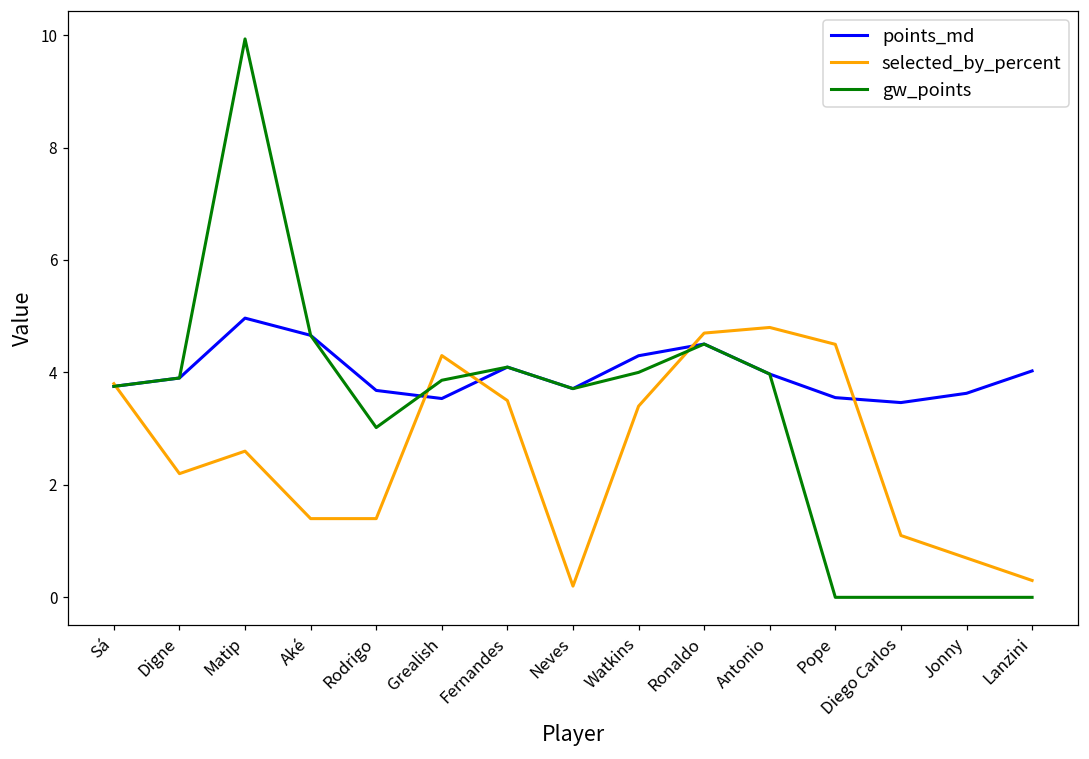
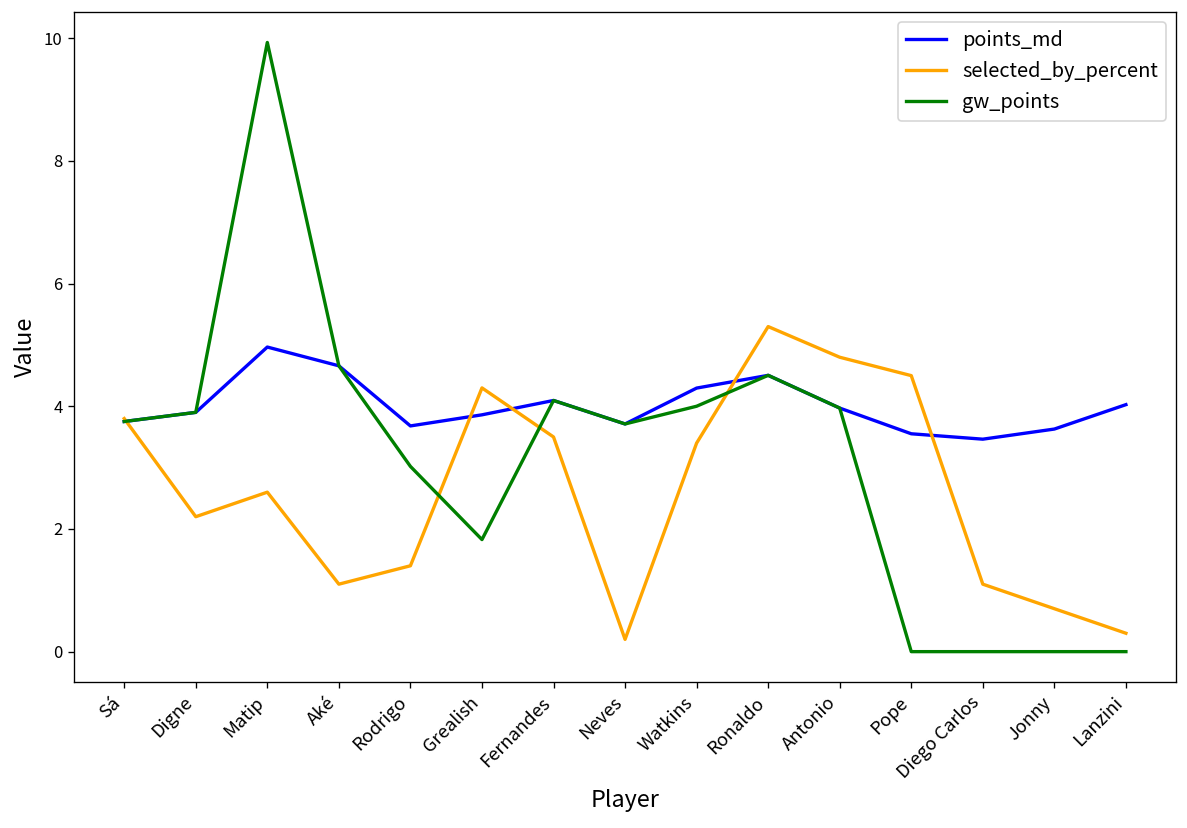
selected_by_percent, Aké: 1.4 -> 1.1
points_md, Grealish: 3.5 -> 3.9
gw_points, Grealish: 3.9 -> 1.8
selected_by_percent, Ronaldo: 4.7 -> 5.3
